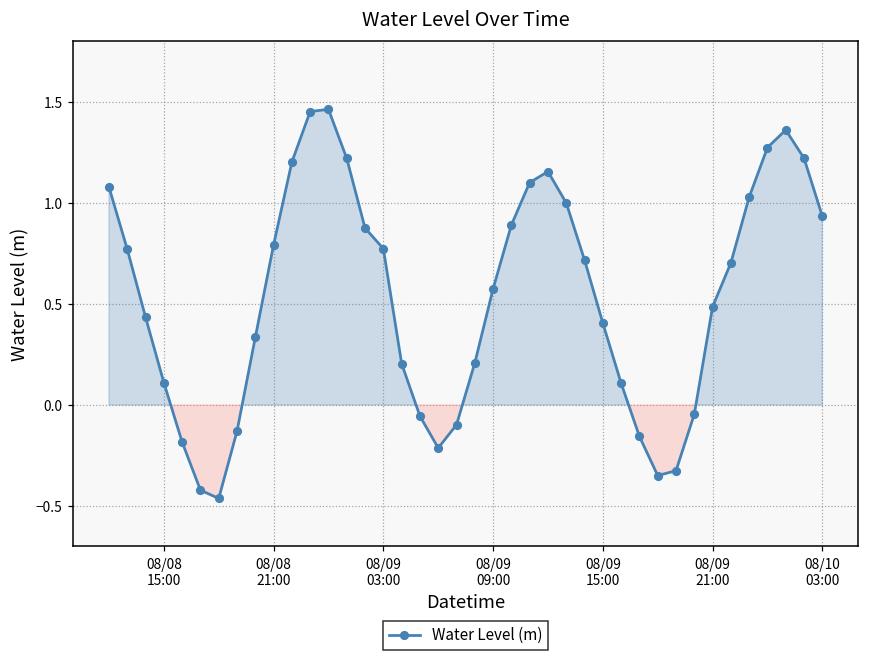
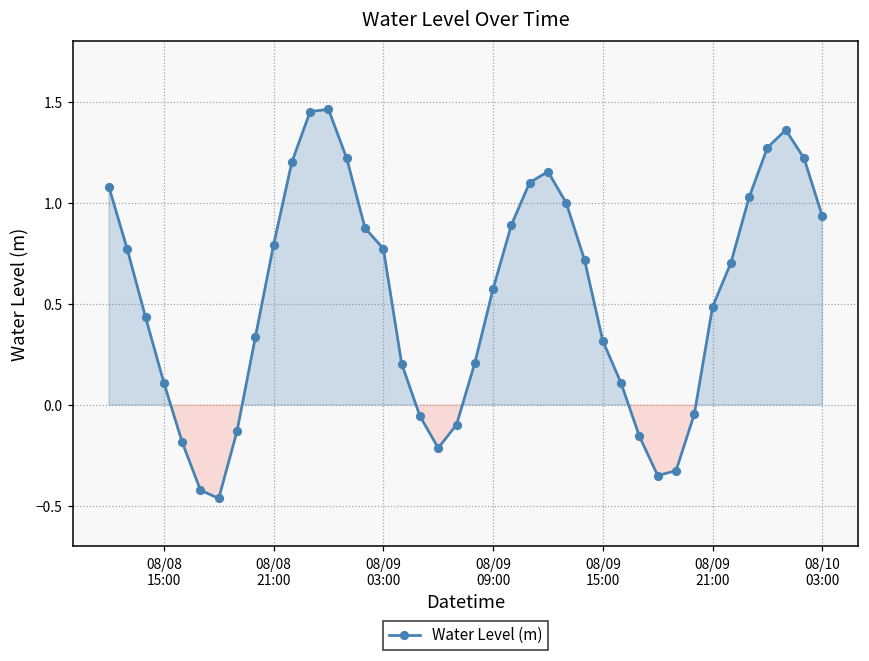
08/09 15:00: 0.41 -> 0.32
